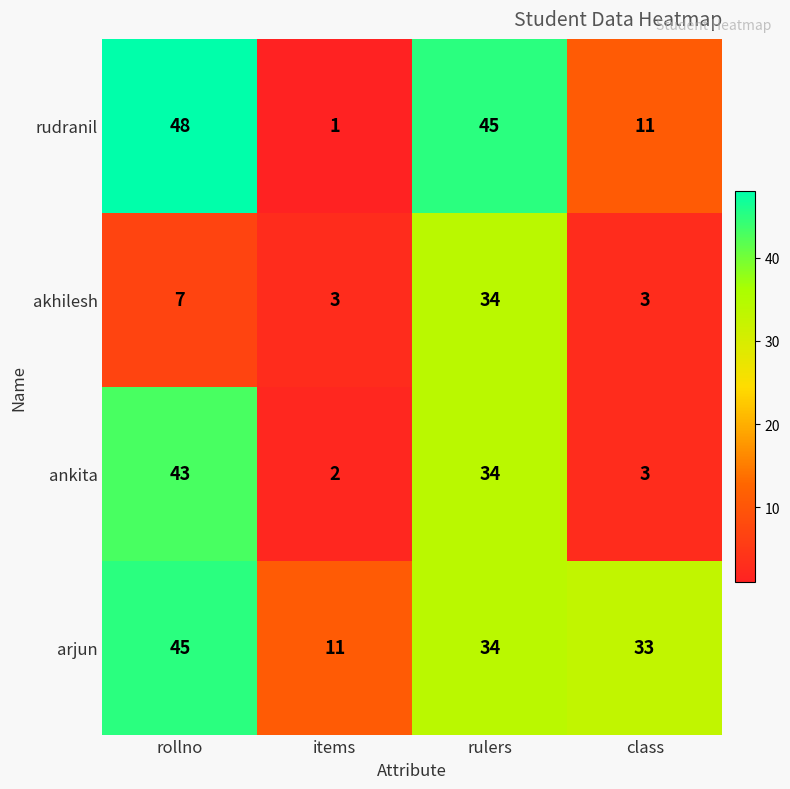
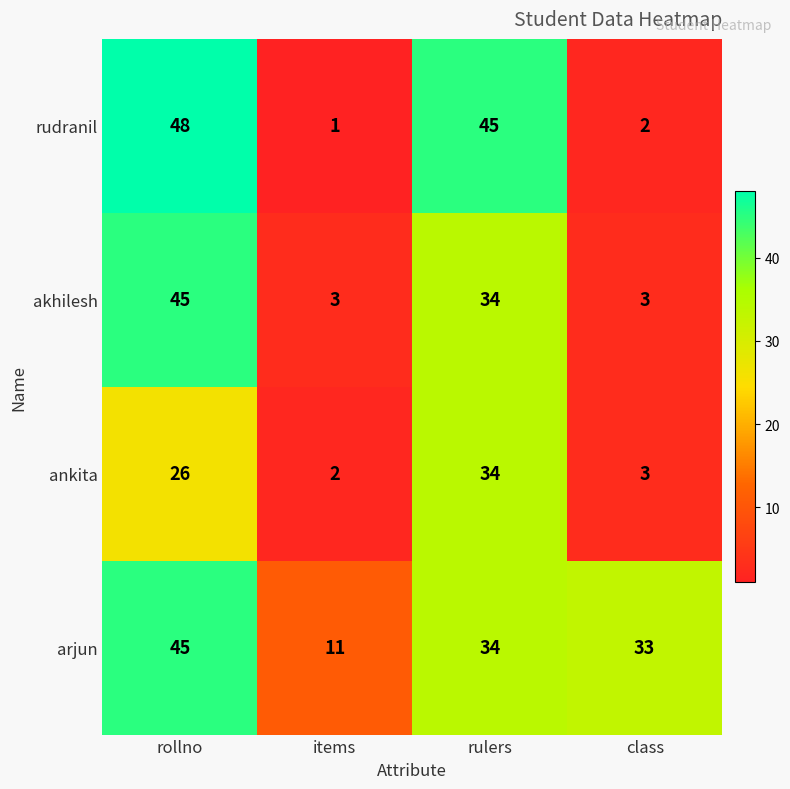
rudranil, class: 11 -> 2
akhilesh, rollno: 7 -> 45
ankita, rollno: 43 -> 26
